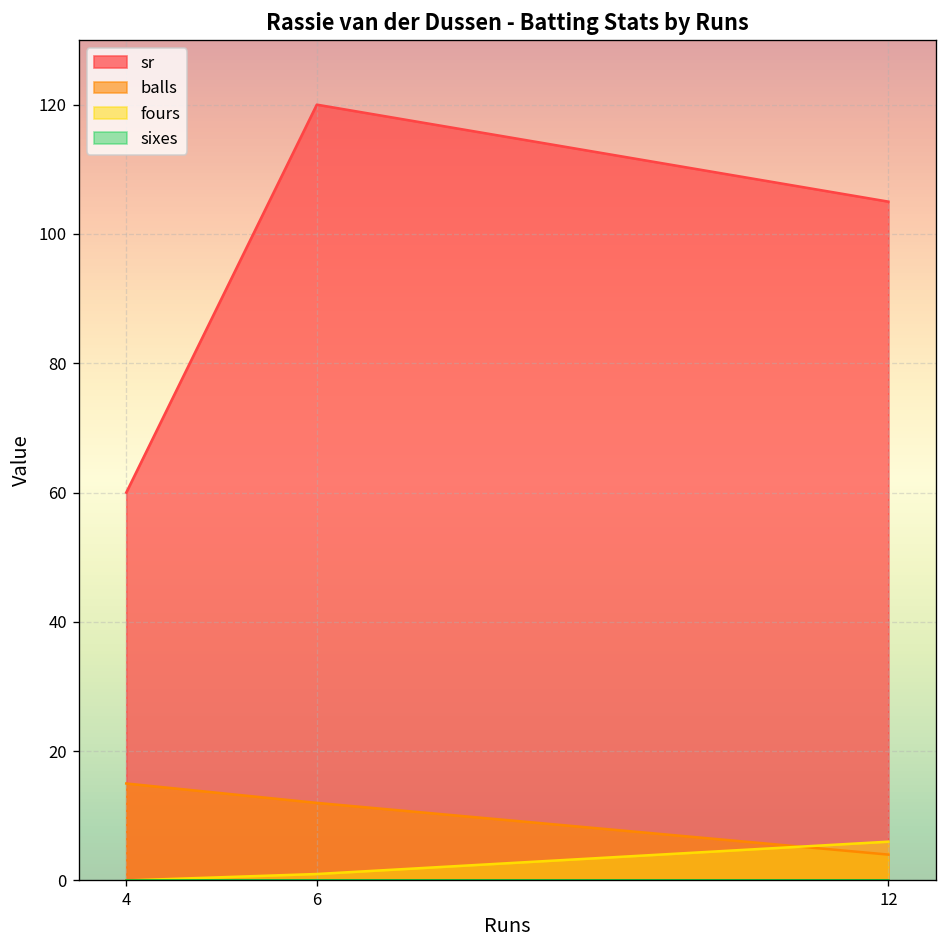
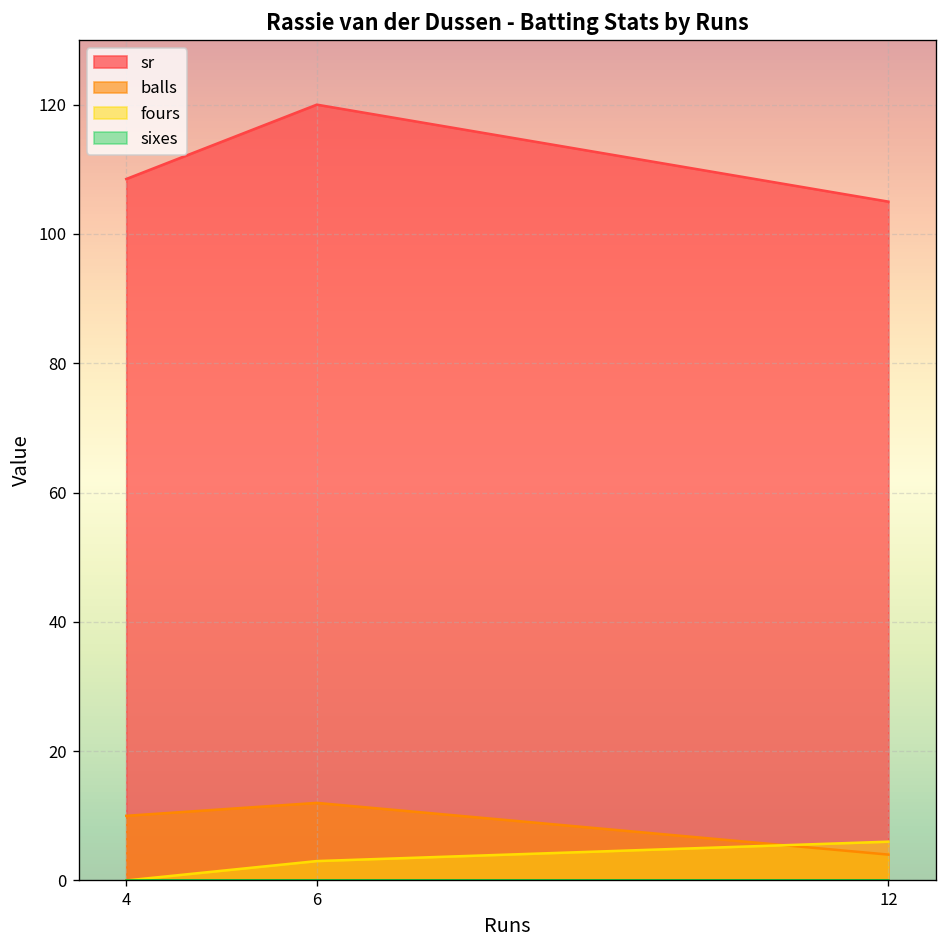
sr, 4: 60 -> 109
balls, 4: 15 -> 10
fours, 6: 1 -> 3
